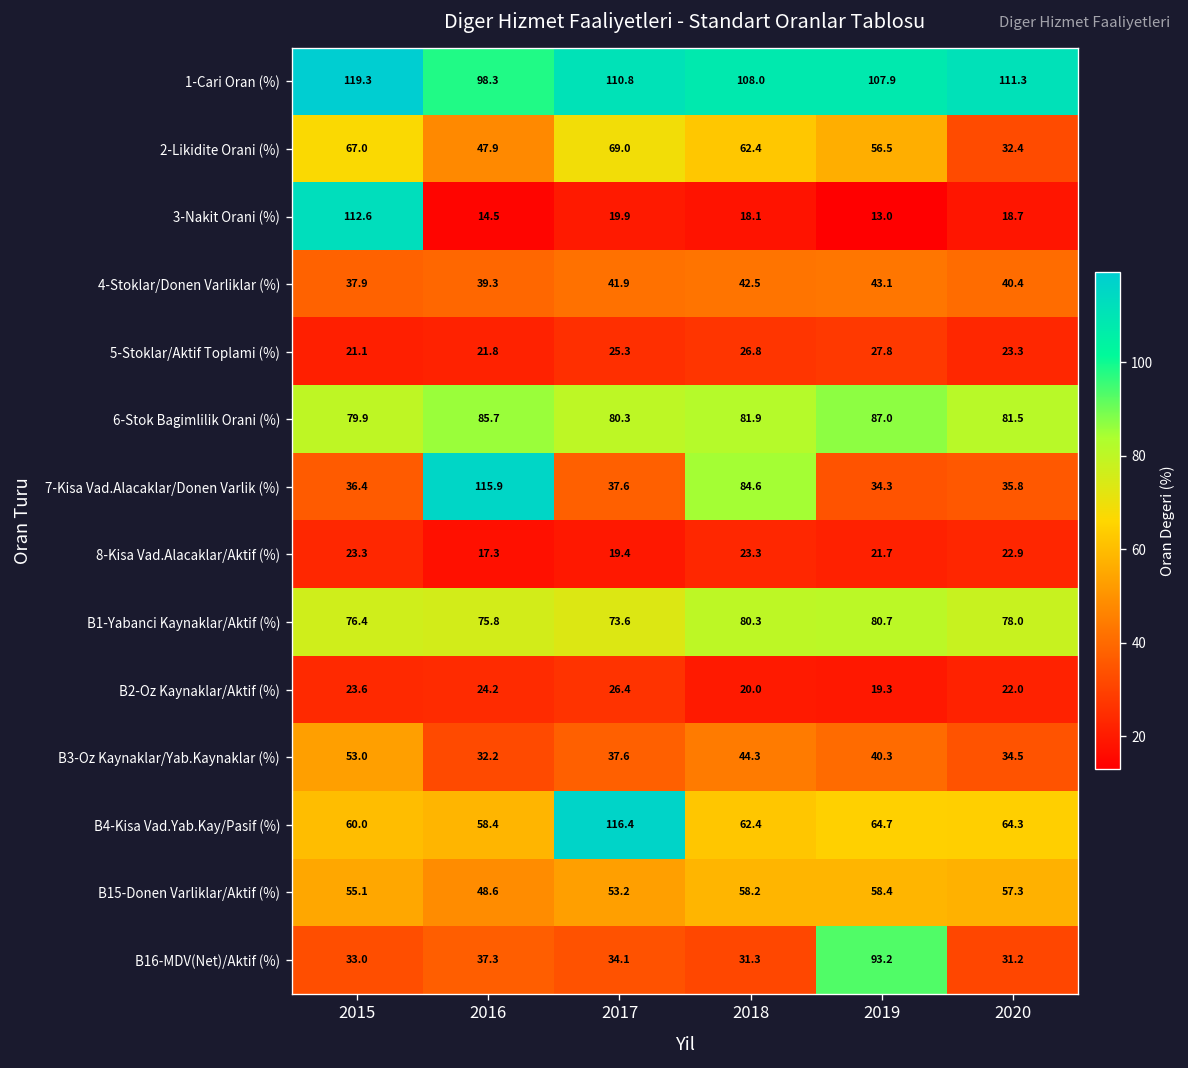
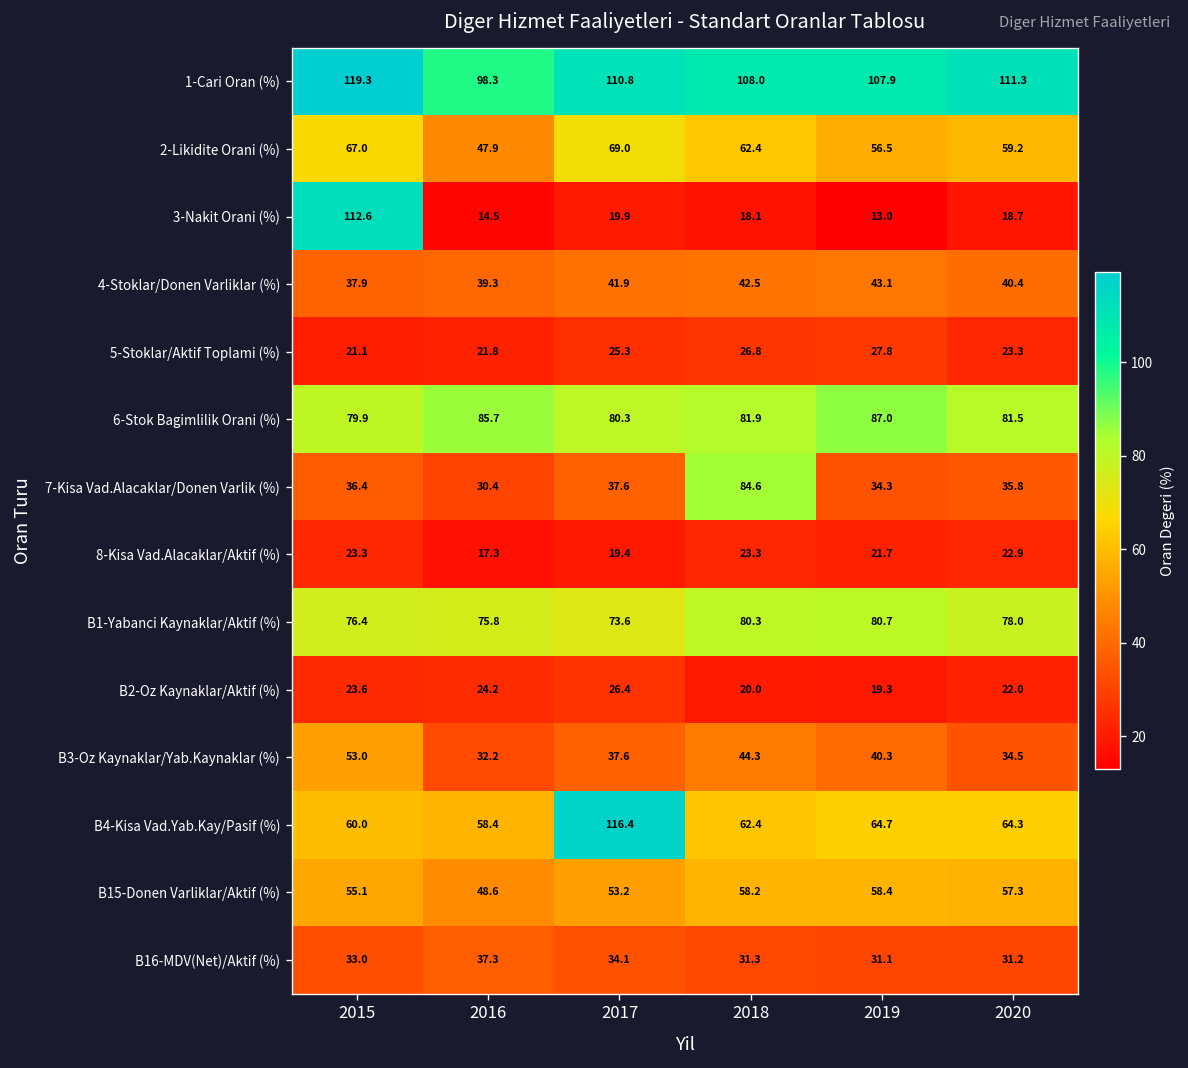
2-Likidite Orani (%), 2020: 32.4 -> 59.2
7-Kisa Vad.Alacaklar/Donen Varlik (%), 2016: 115.9 -> 30.4
B16-MDV(Net)/Aktif (%), 2019: 93.2 -> 31.1
